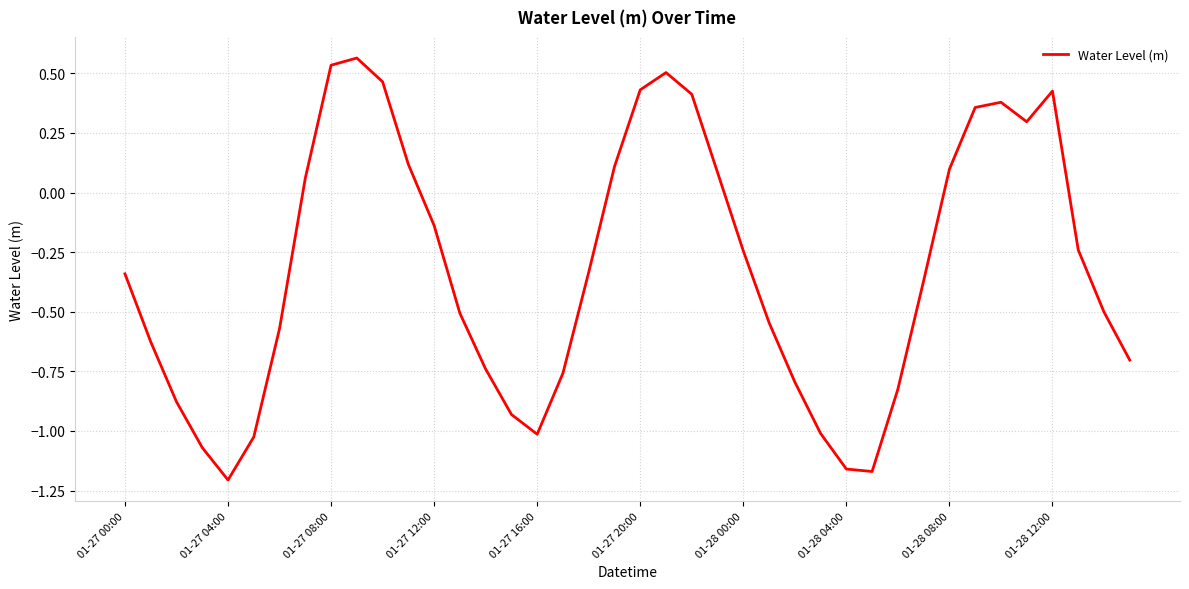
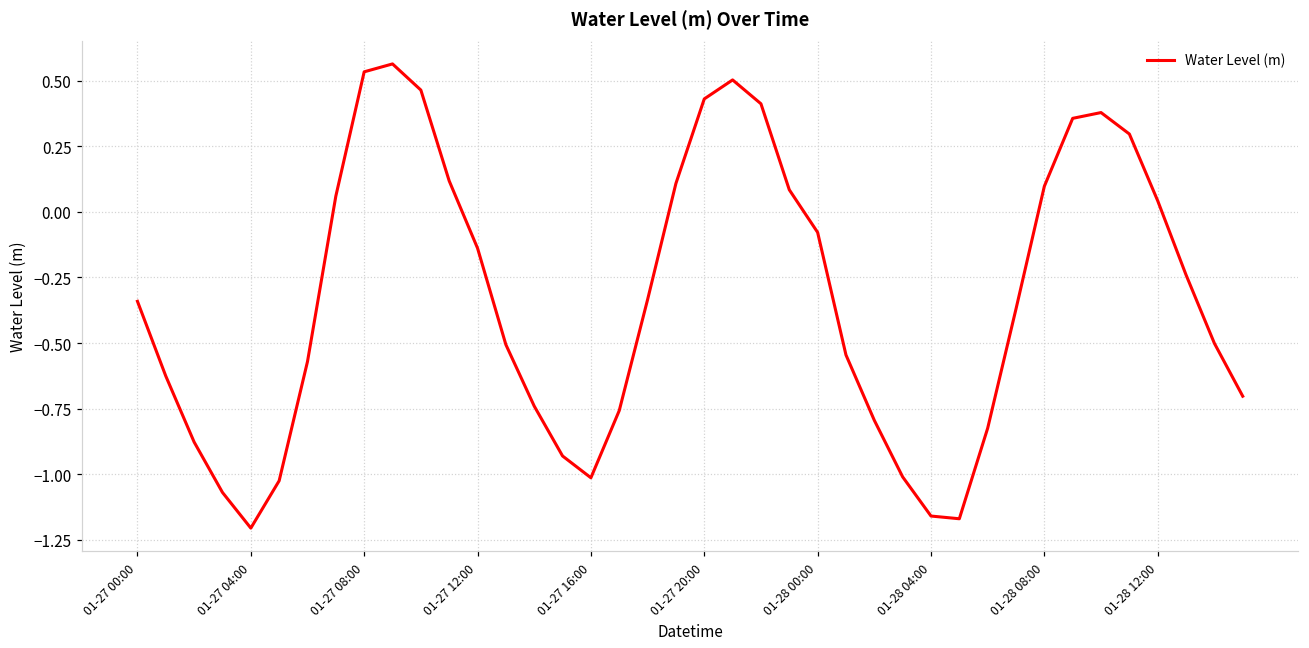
01-28 00:00: -0.24 -> -0.08
01-28 12:00: 0.43 -> 0.04
